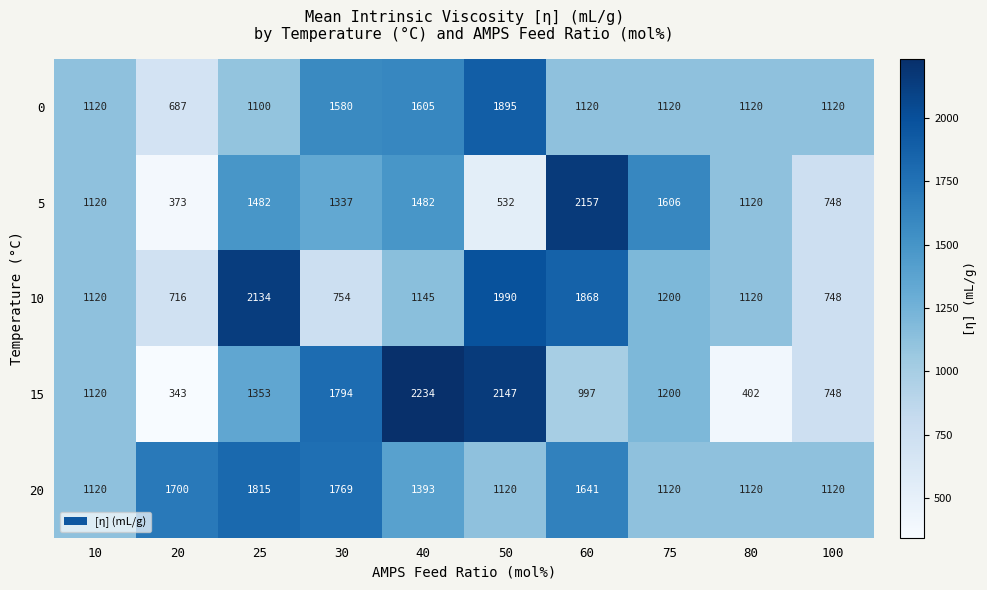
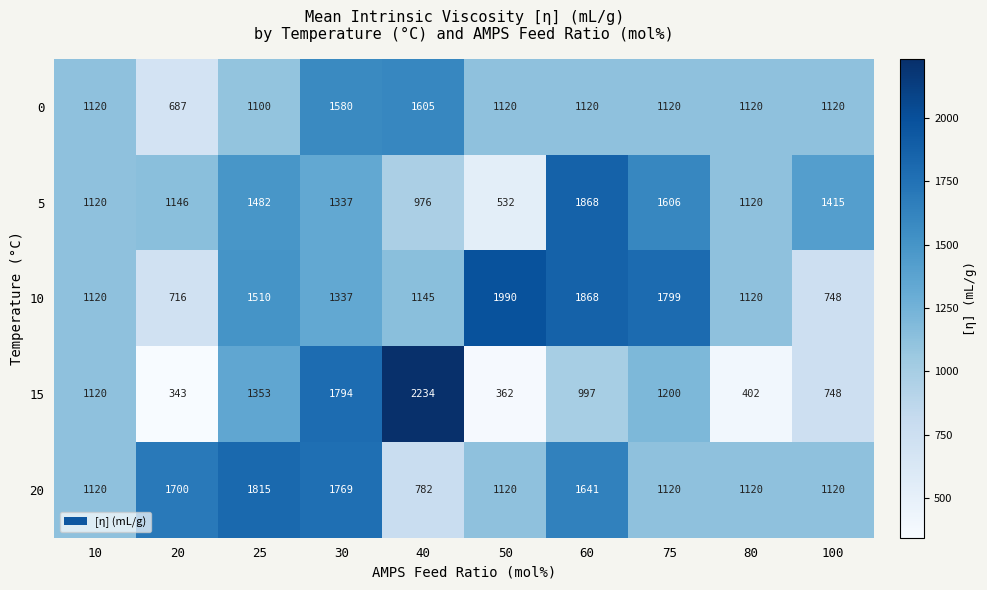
0, 50: 1895 -> 1120
5, 20: 373 -> 1146
5, 40: 1482 -> 976
5, 60: 2157 -> 1868
5, 100: 748 -> 1415
10, 25: 2134 -> 1510
10, 30: 754 -> 1337
10, 75: 1200 -> 1799
15, 50: 2147 -> 362
20, 40: 1393 -> 782
